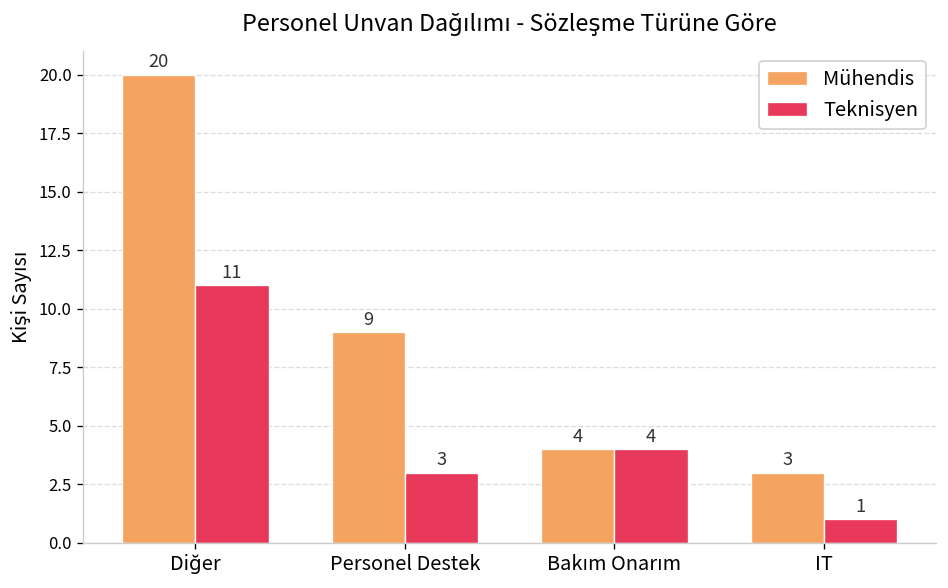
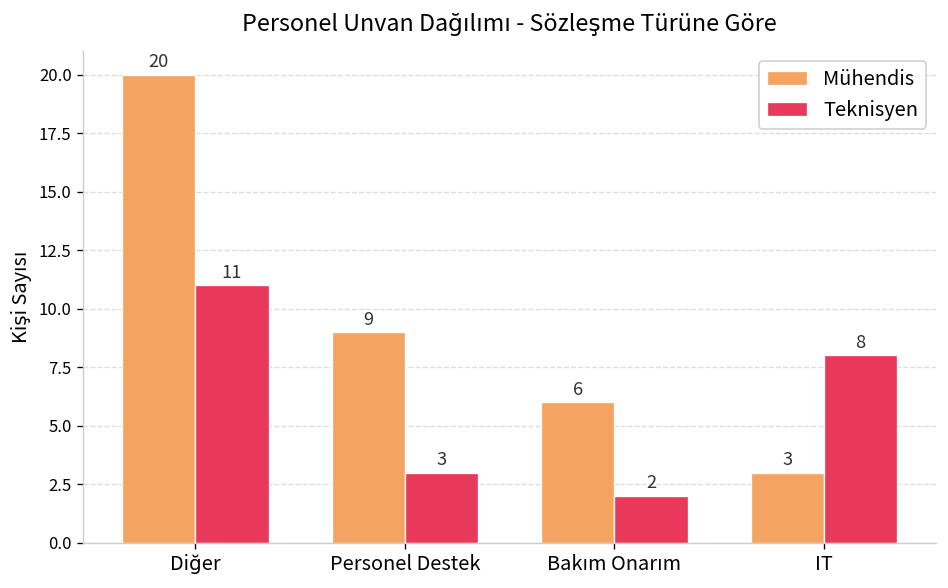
Mühendis, Bakım Onarım: 4 -> 6
Teknisyen, Bakım Onarım: 4 -> 2
Teknisyen, IT: 1 -> 8
